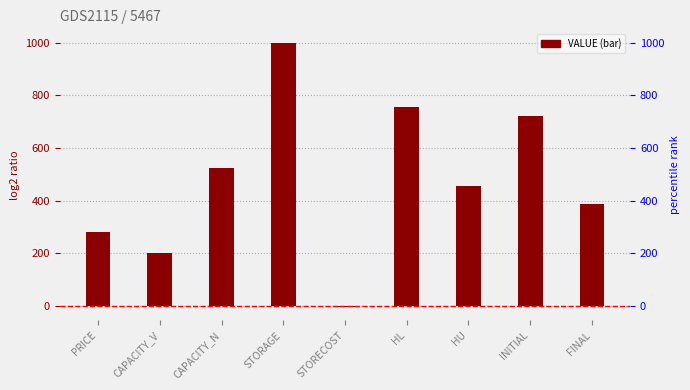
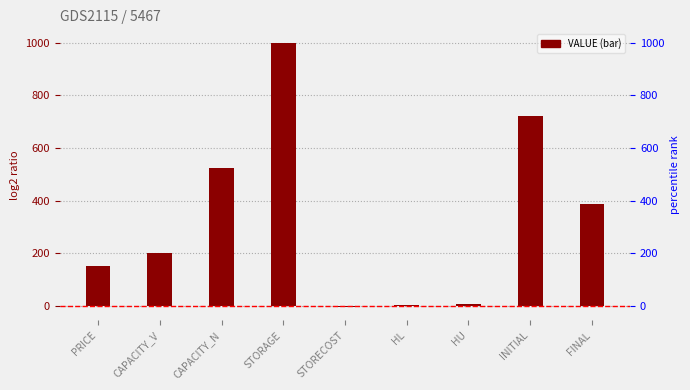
PRICE: 280 -> 150
HL: 760 -> 0
HU: 450 -> 10
